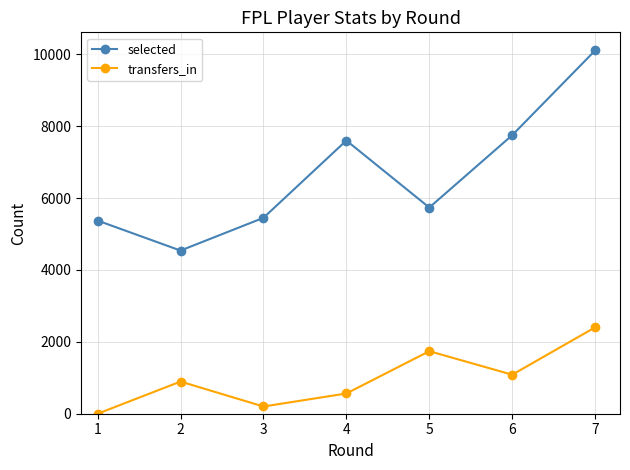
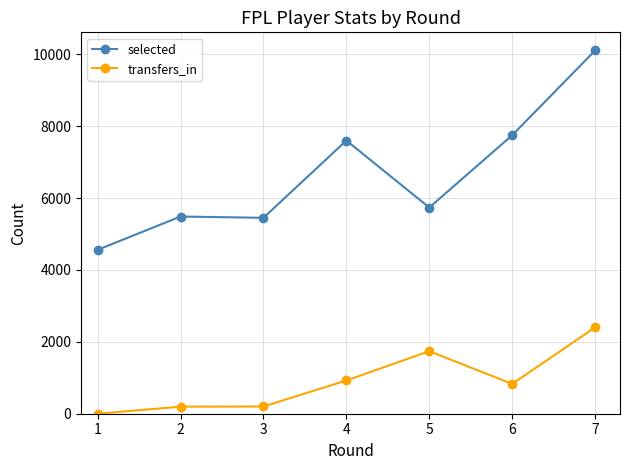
selected, 1: 5400 -> 4600
selected, 2: 4500 -> 5500
transfers_in, 2: 900 -> 200
transfers_in, 4: 600 -> 900
transfers_in, 6: 1100 -> 800
